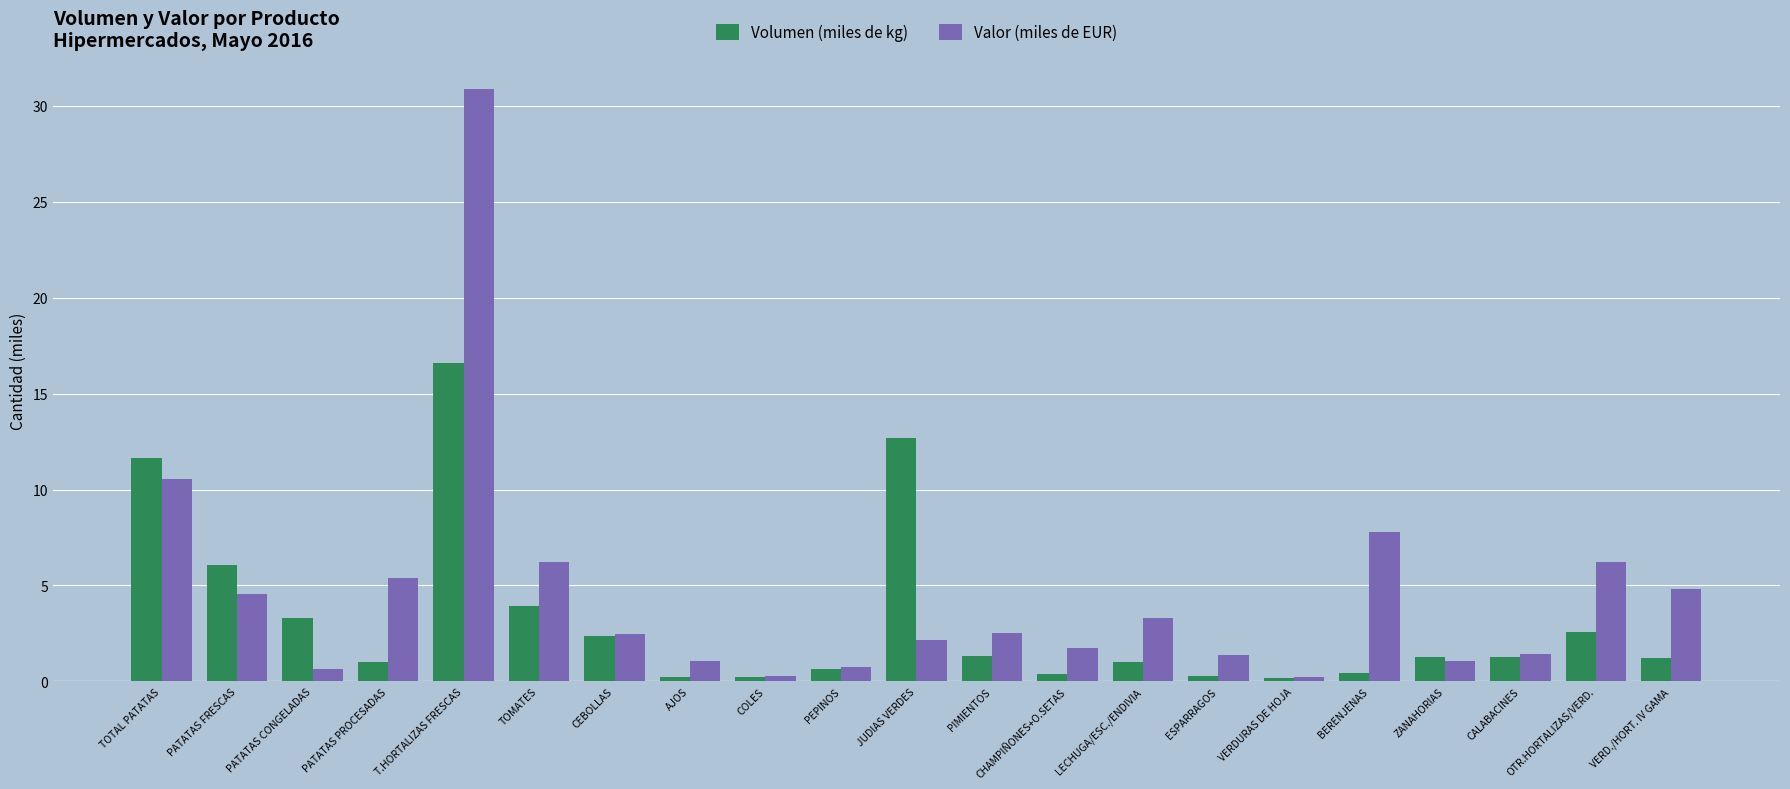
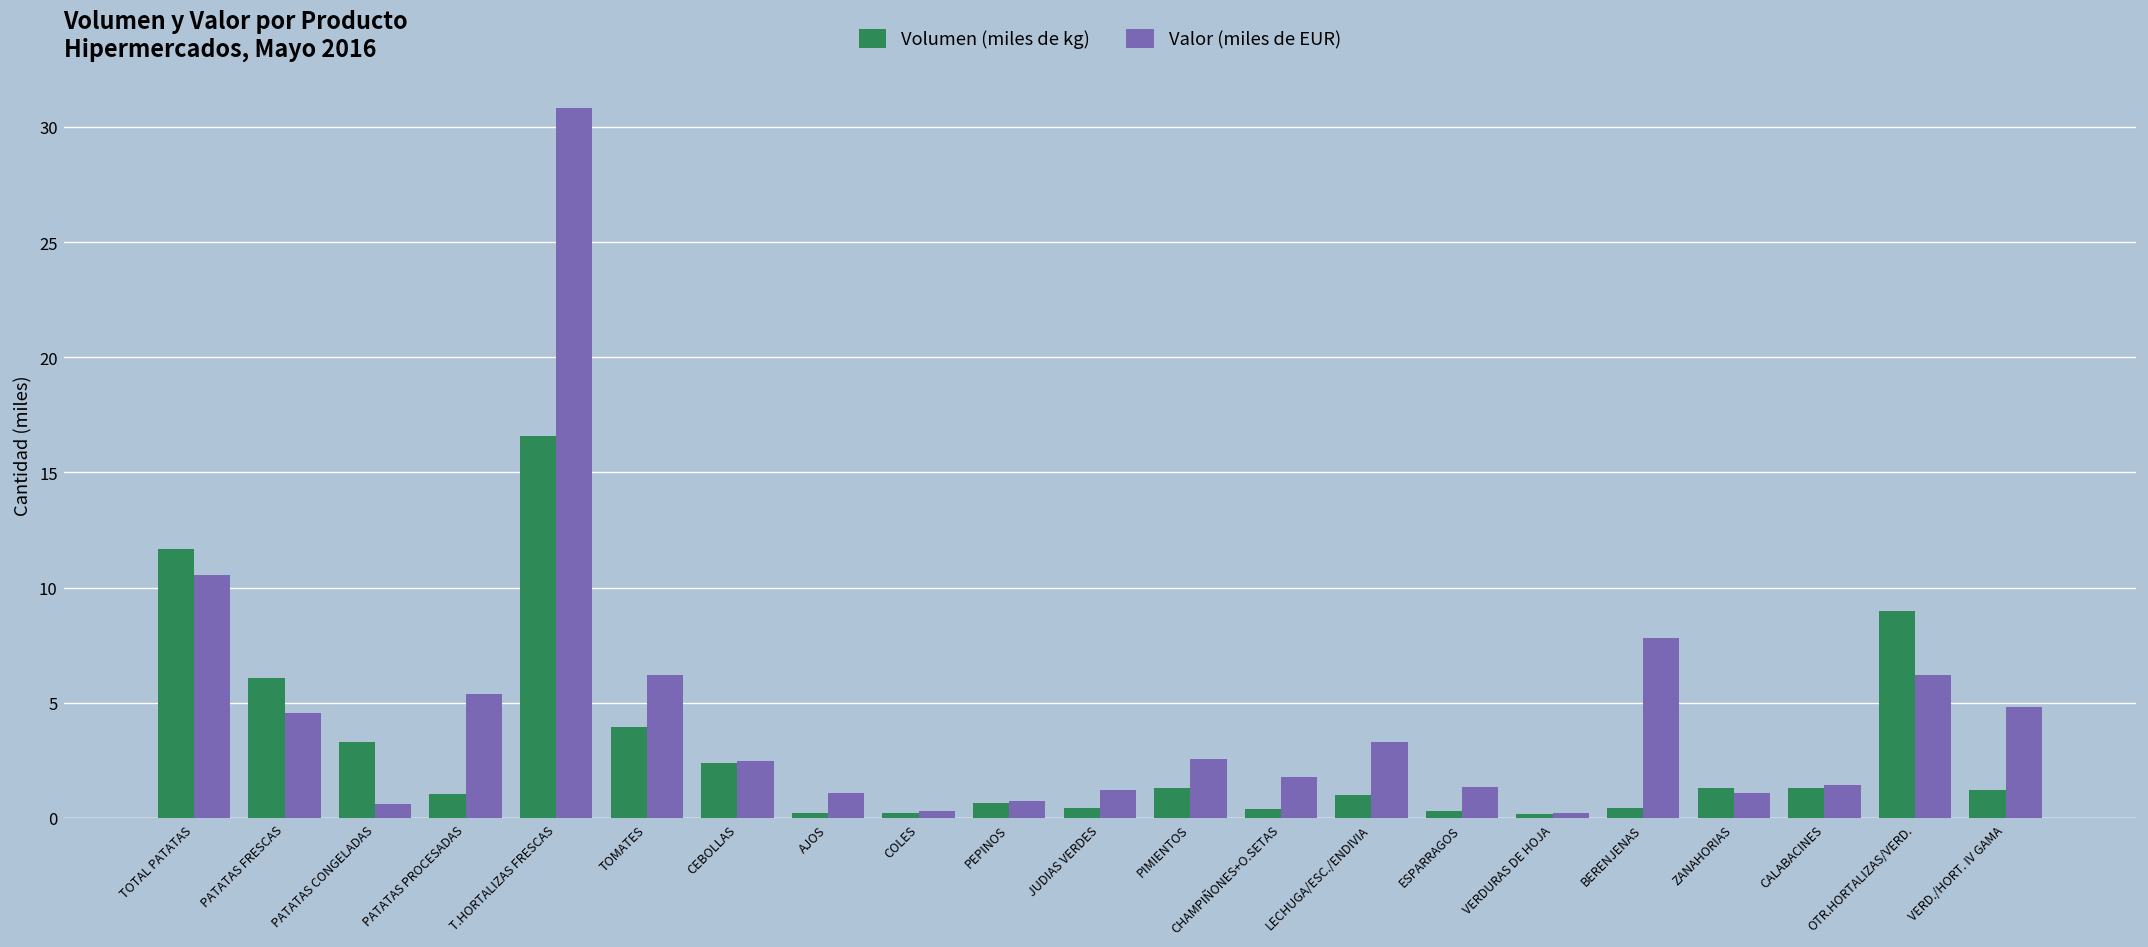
Volumen (miles de kg), JUDIAS VERDES: 12.7 -> 0.4
Valor (miles de EUR), JUDIAS VERDES: 2.2 -> 1.2
Volumen (miles de kg), OTR.HORTALIZAS/VERD.: 2.6 -> 9.0
